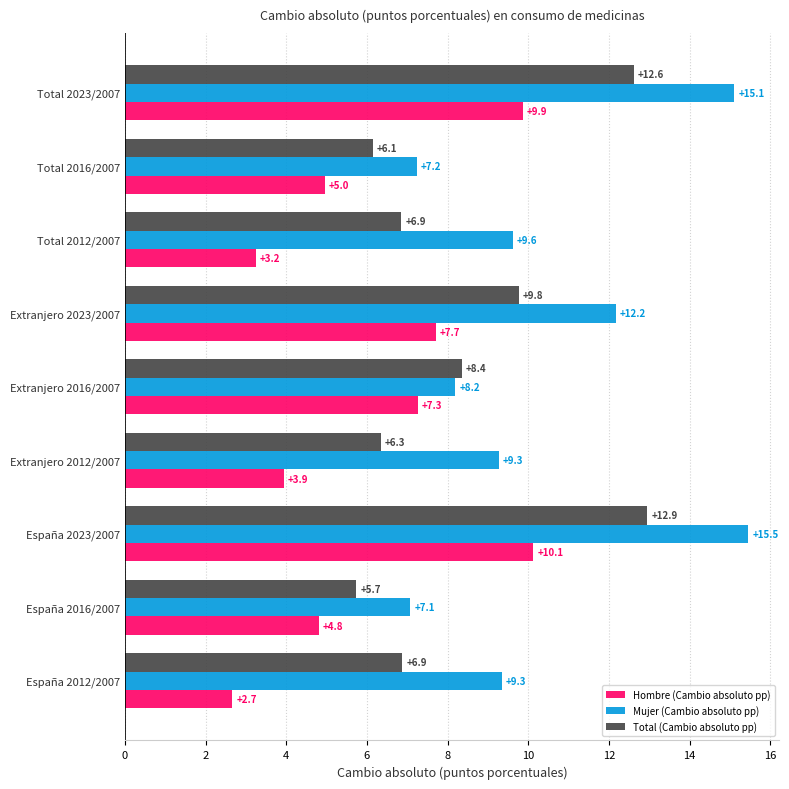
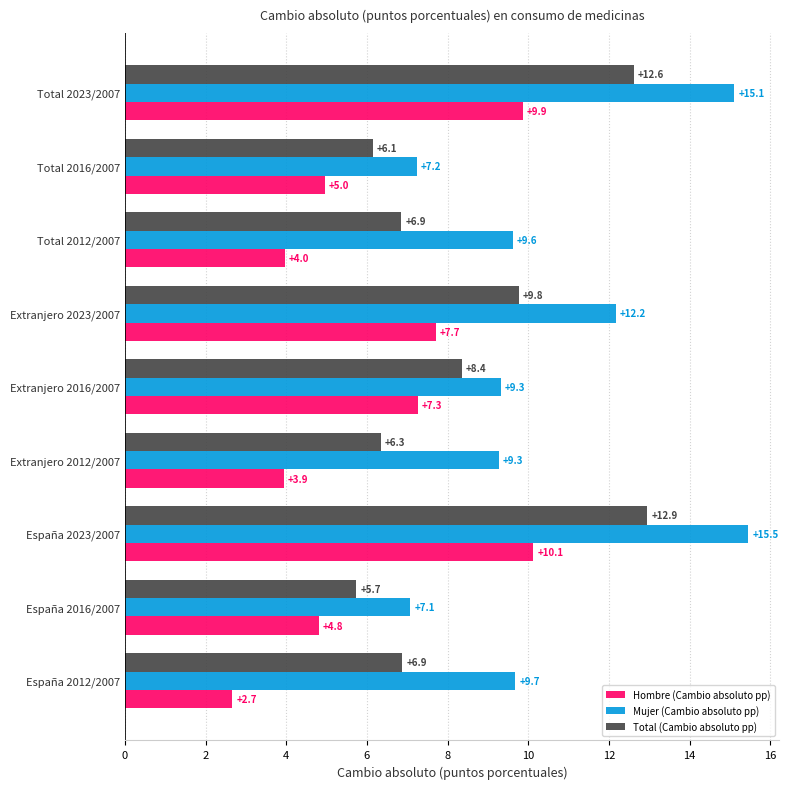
Hombre (Cambio absoluto pp), Total 2012/2007: +3.2 -> +4.0
Mujer (Cambio absoluto pp), Extranjero 2016/2007: +8.2 -> +9.3
Mujer (Cambio absoluto pp), España 2012/2007: +9.3 -> +9.7
